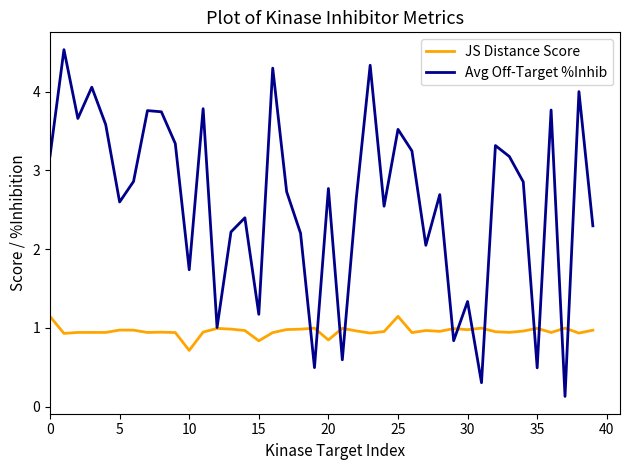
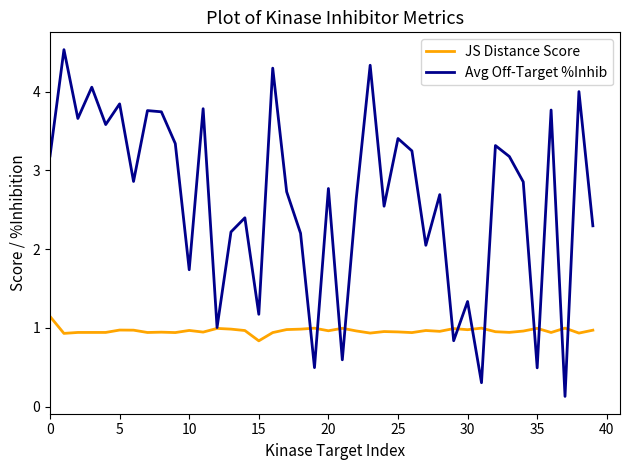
Avg Off-Target %Inhib, 5: 2.6 -> 3.8
JS Distance Score, 10: 0.7 -> 1.0
JS Distance Score, 20: 0.8 -> 1.0
JS Distance Score, 25: 1.1 -> 0.9
Avg Off-Target %Inhib, 25: 3.5 -> 3.4
